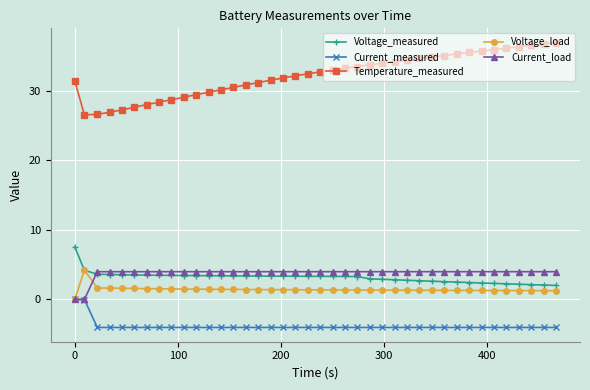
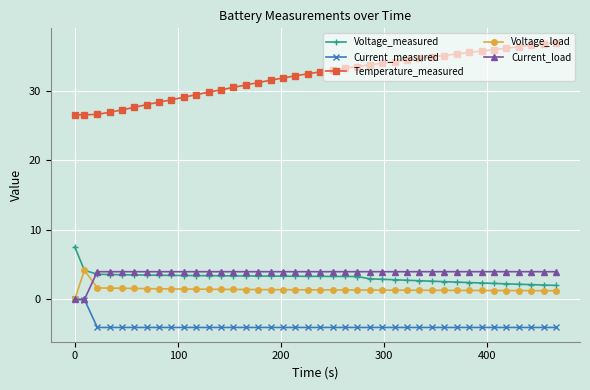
Temperature_measured, 0: 31 -> 27
